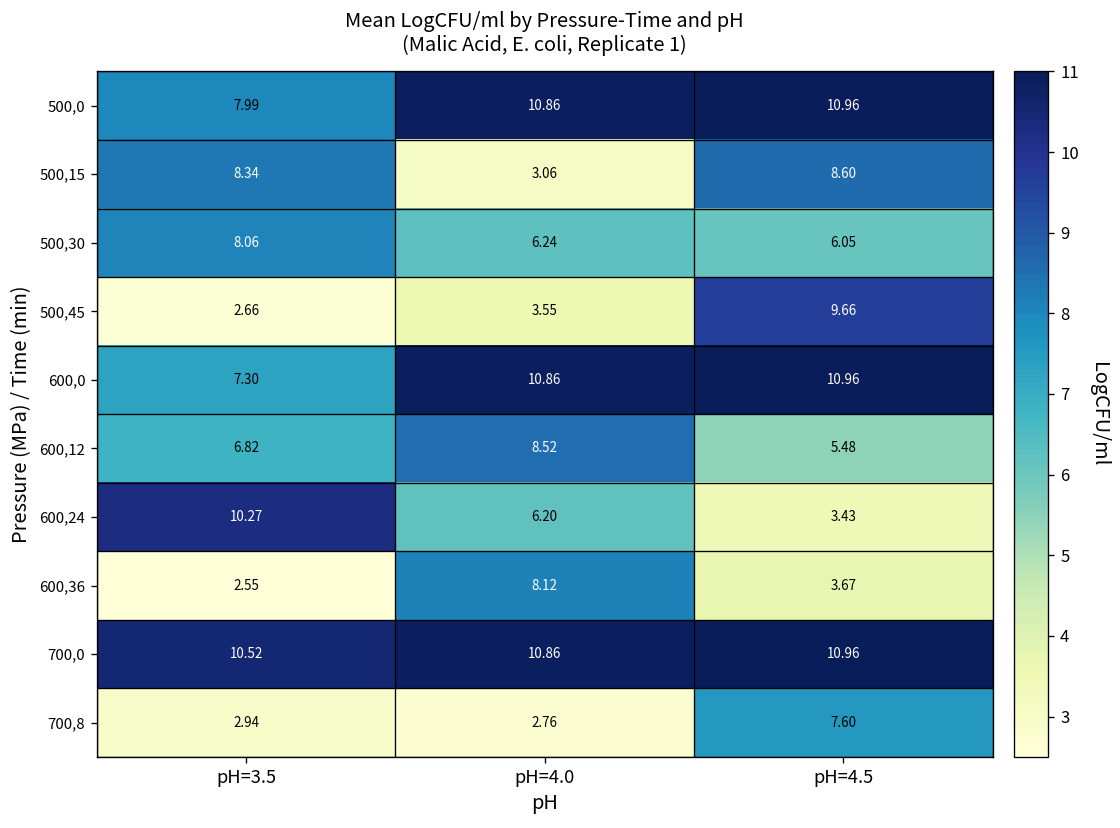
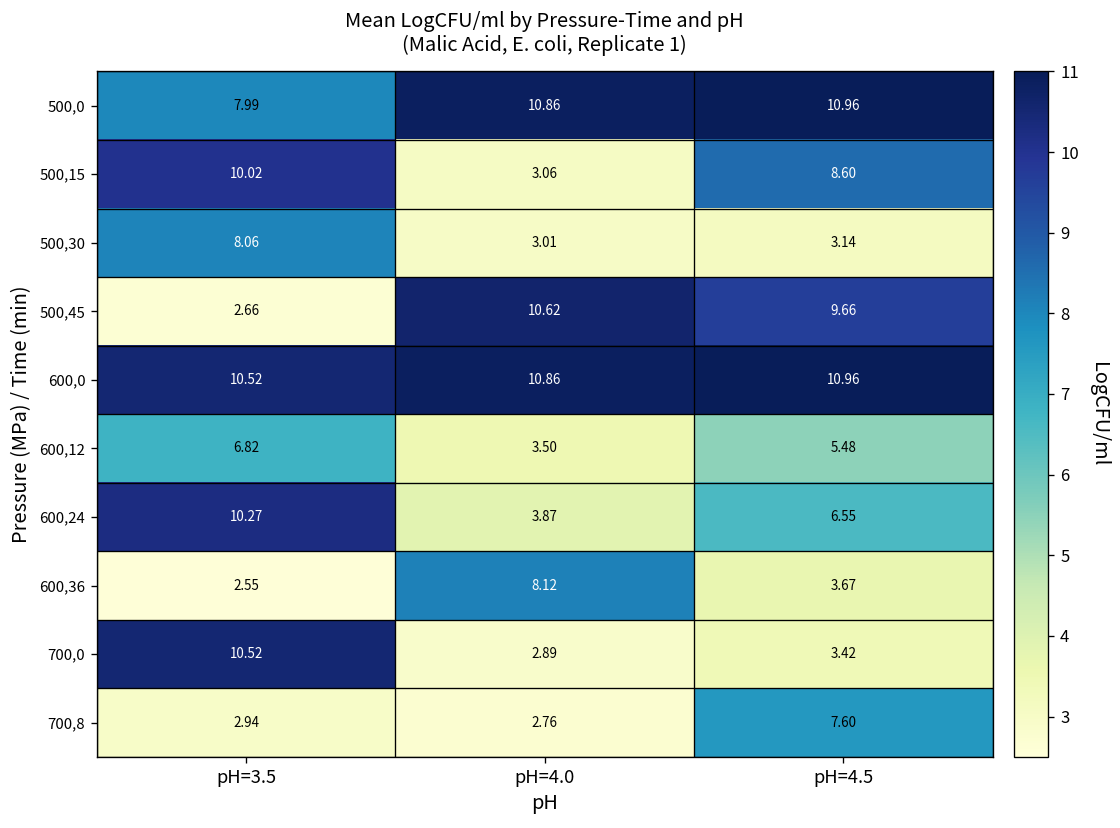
500,15, pH=3.5: 8.34 -> 10.02
500,30, pH=4.0: 6.24 -> 3.01
500,30, pH=4.5: 6.05 -> 3.14
500,45, pH=4.0: 3.55 -> 10.62
600,0, pH=3.5: 7.30 -> 10.52
600,12, pH=4.0: 8.52 -> 3.50
600,24, pH=4.0: 6.20 -> 3.87
600,24, pH=4.5: 3.43 -> 6.55
700,0, pH=4.0: 10.86 -> 2.89
700,0, pH=4.5: 10.96 -> 3.42
